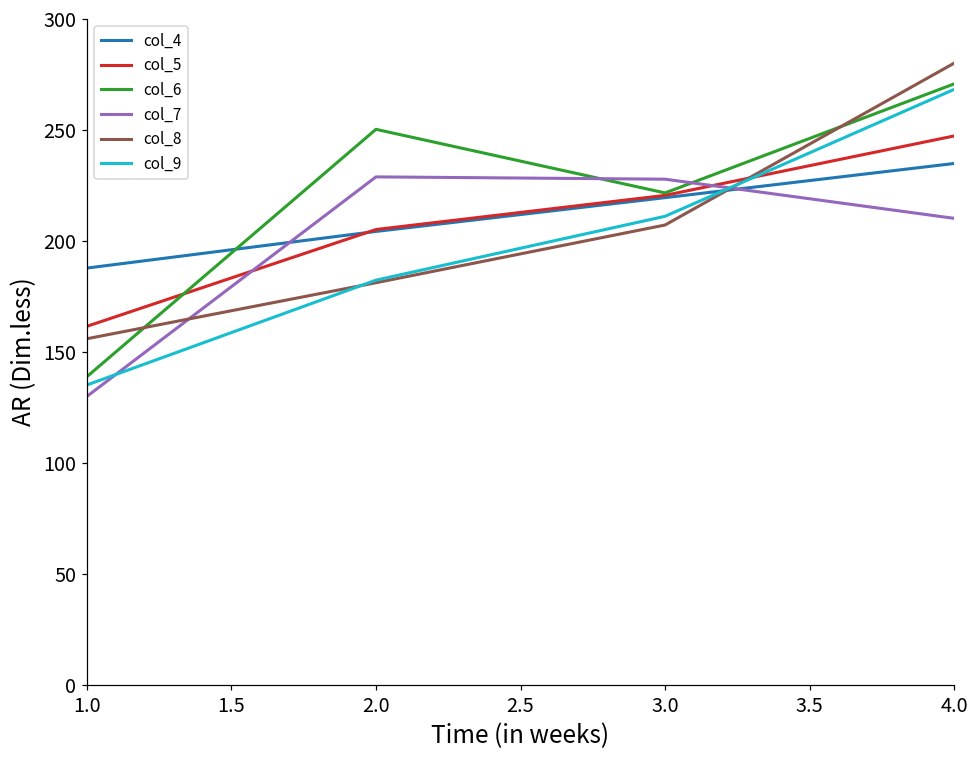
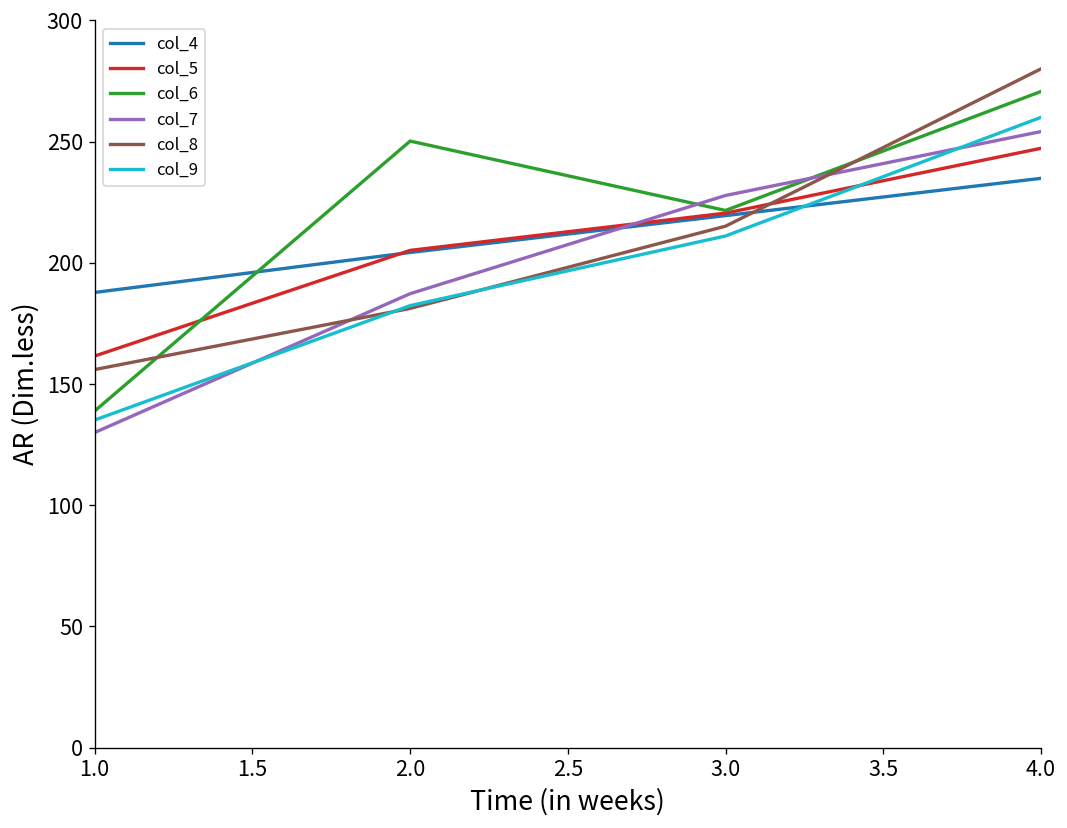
col_7, 2.0: 229 -> 187
col_8, 3.0: 207 -> 215
col_7, 4.0: 210 -> 254
col_9, 4.0: 268 -> 260
